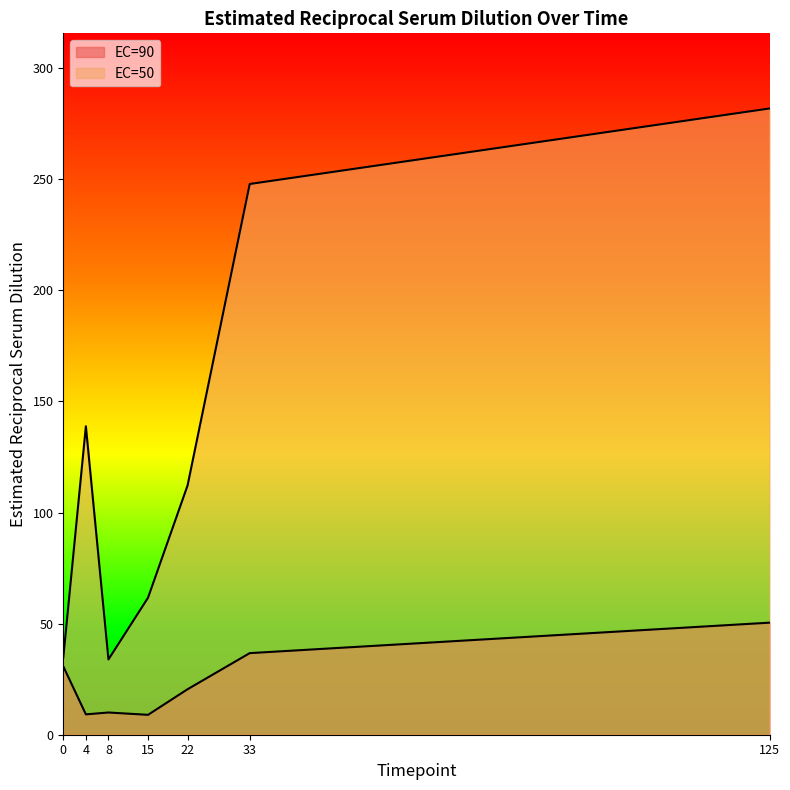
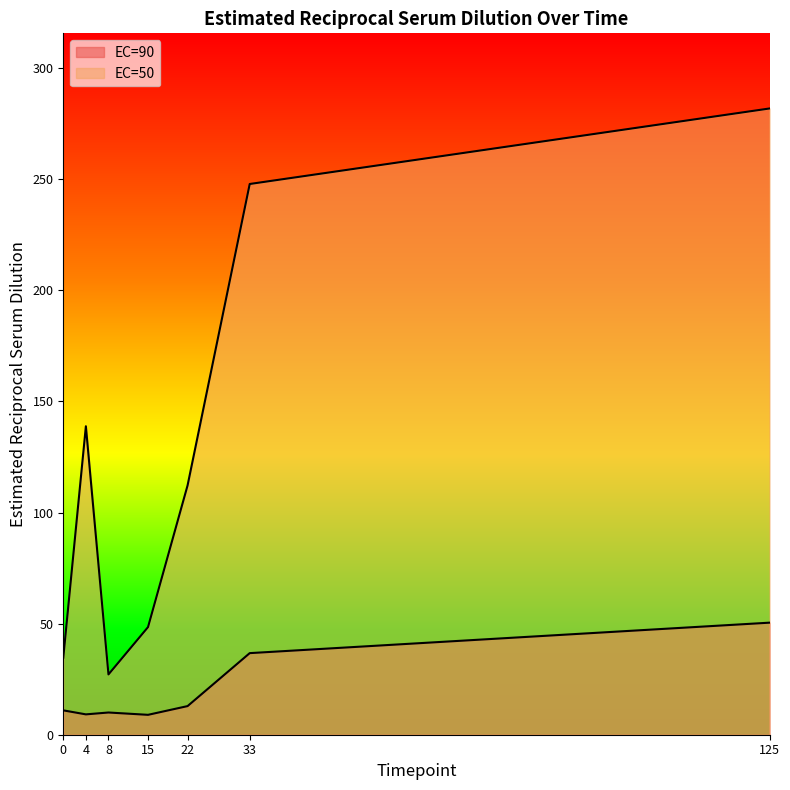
EC=90, 0: 31 -> 11
EC=50, 8: 34 -> 27
EC=50, 15: 62 -> 48
EC=90, 22: 20 -> 13
